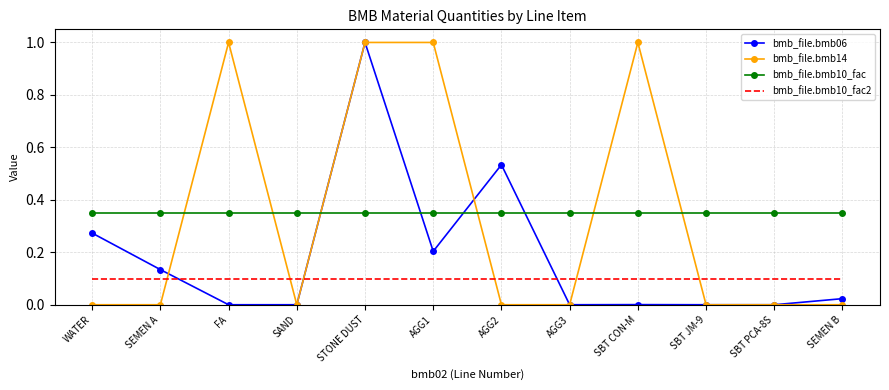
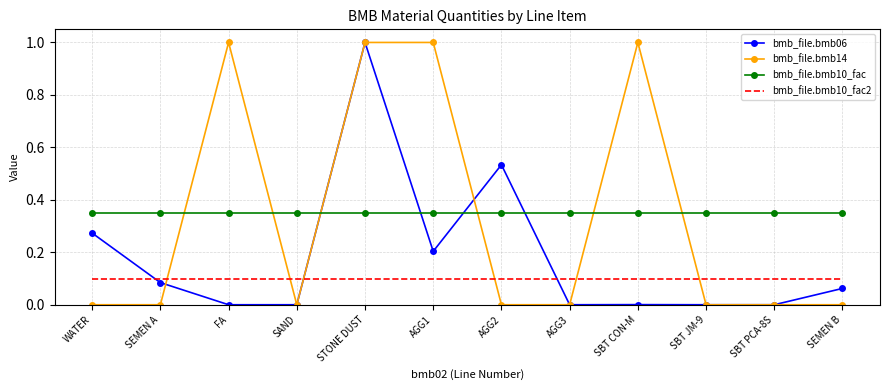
bmb_file.bmb06, SEMEN A: 0.13 -> 0.08
bmb_file.bmb06, SEMEN B: 0.02 -> 0.06
